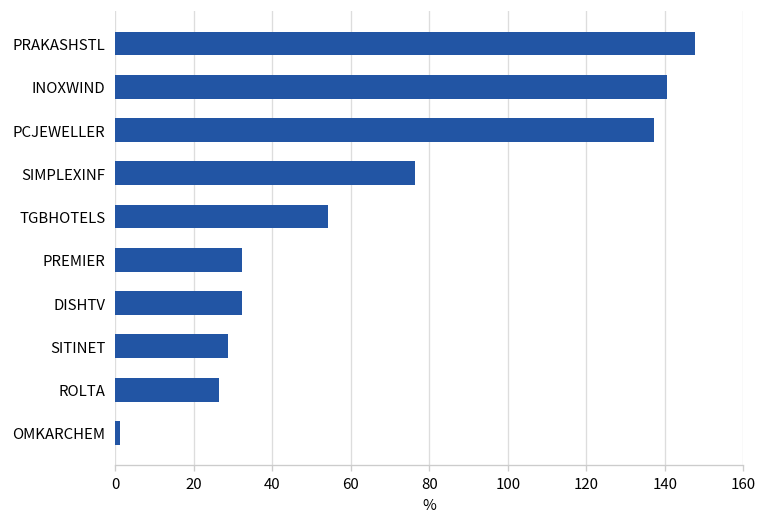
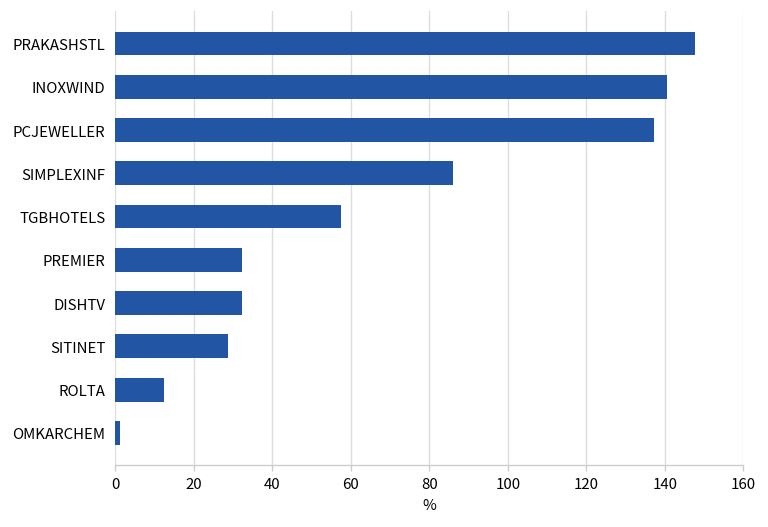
SIMPLEXINF: 76 -> 86
TGBHOTELS: 54 -> 58
ROLTA: 26 -> 12
